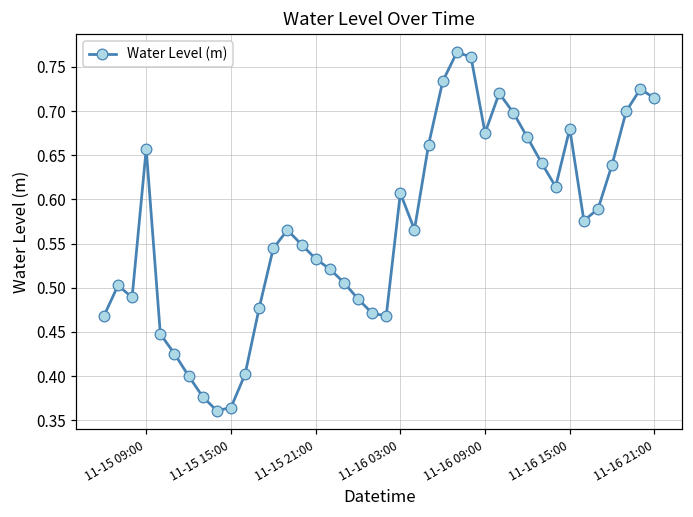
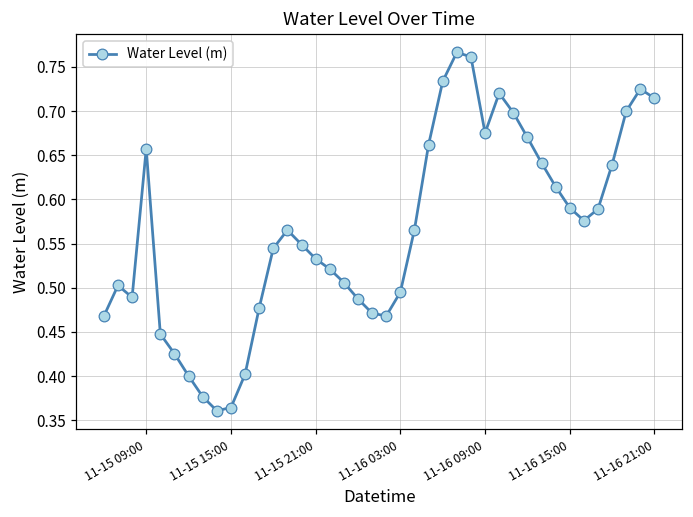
11-16 03:00: 0.61 -> 0.50
11-16 15:00: 0.68 -> 0.59
